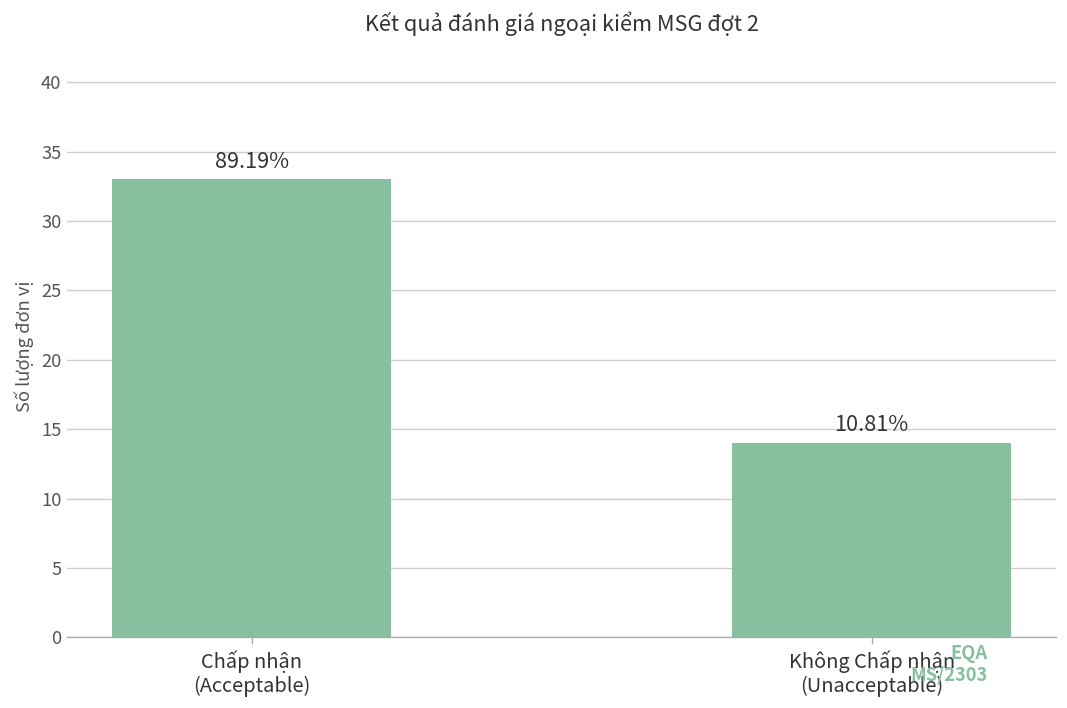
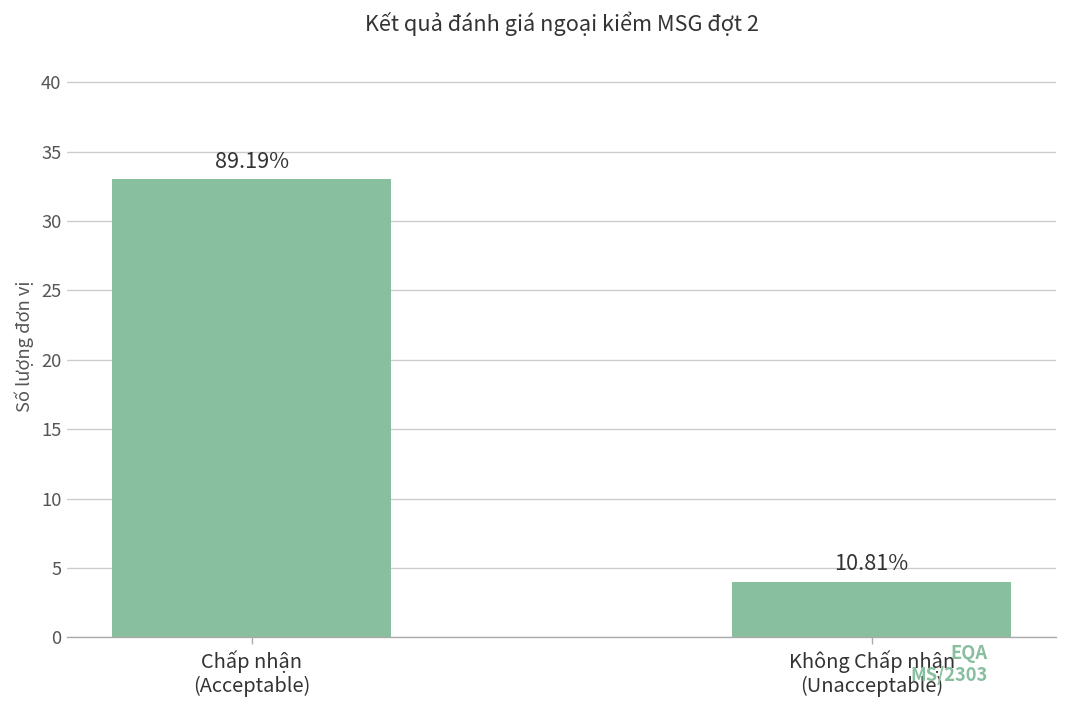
Không Chấp nhận (Unacceptable): 14 -> 4
